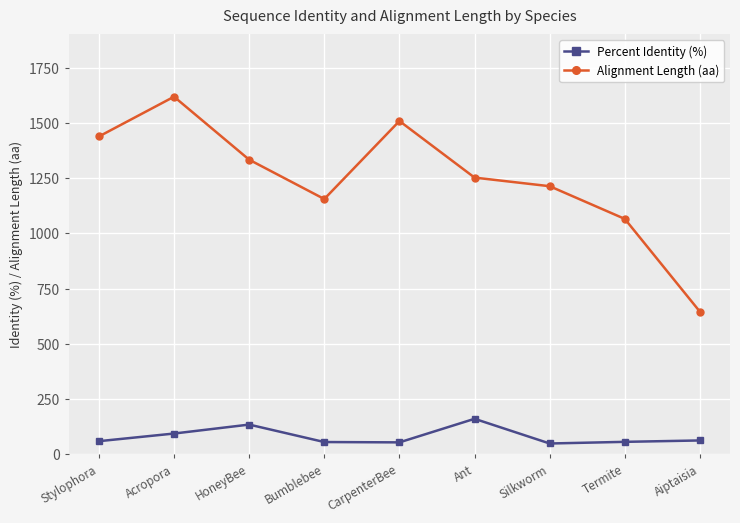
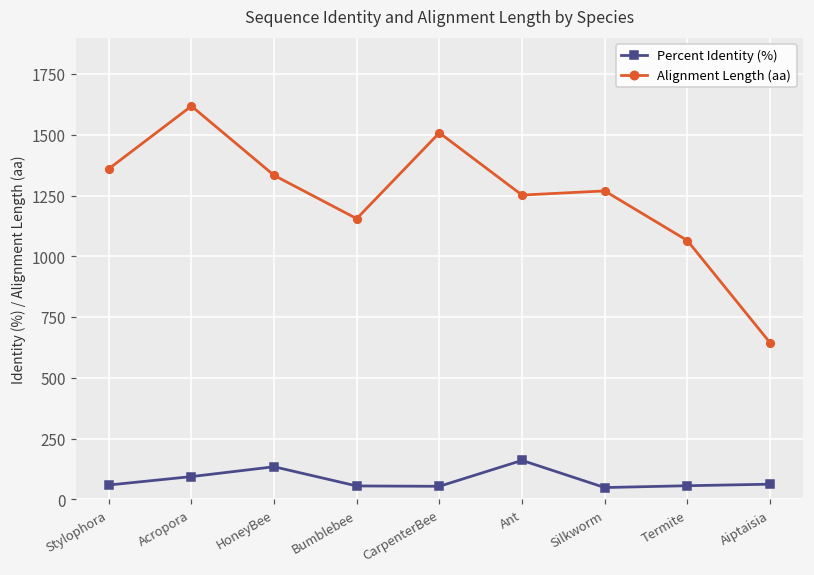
Alignment Length (aa), Stylophora: 1440 -> 1360
Alignment Length (aa), Silkworm: 1210 -> 1270
